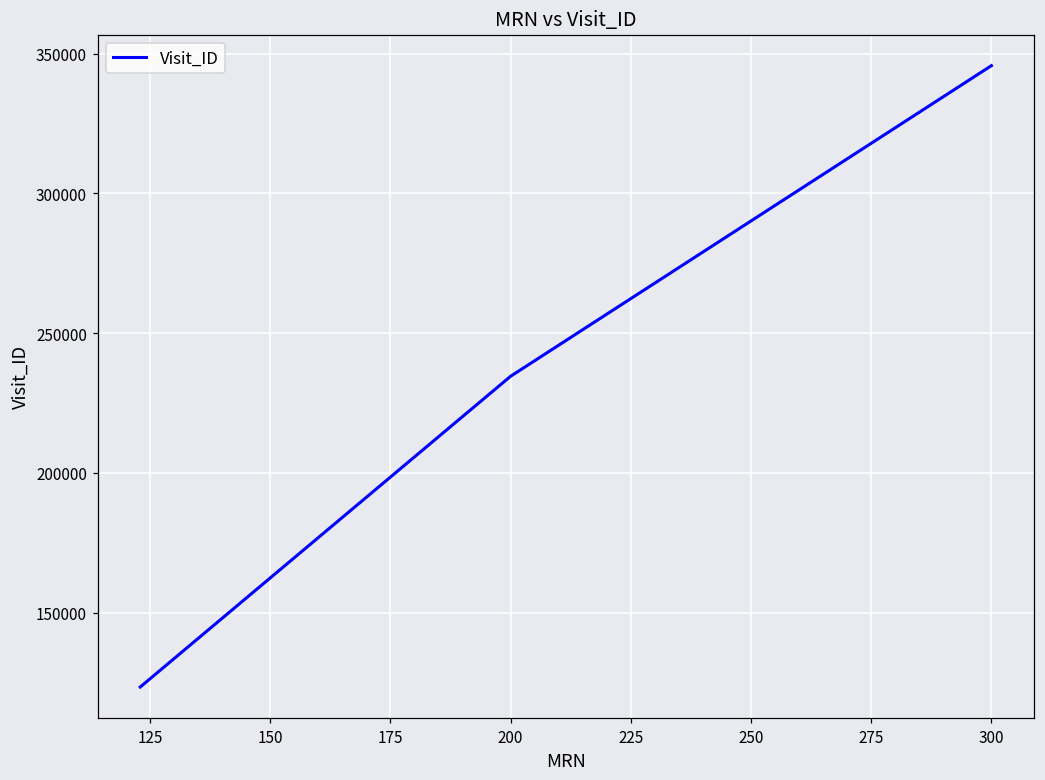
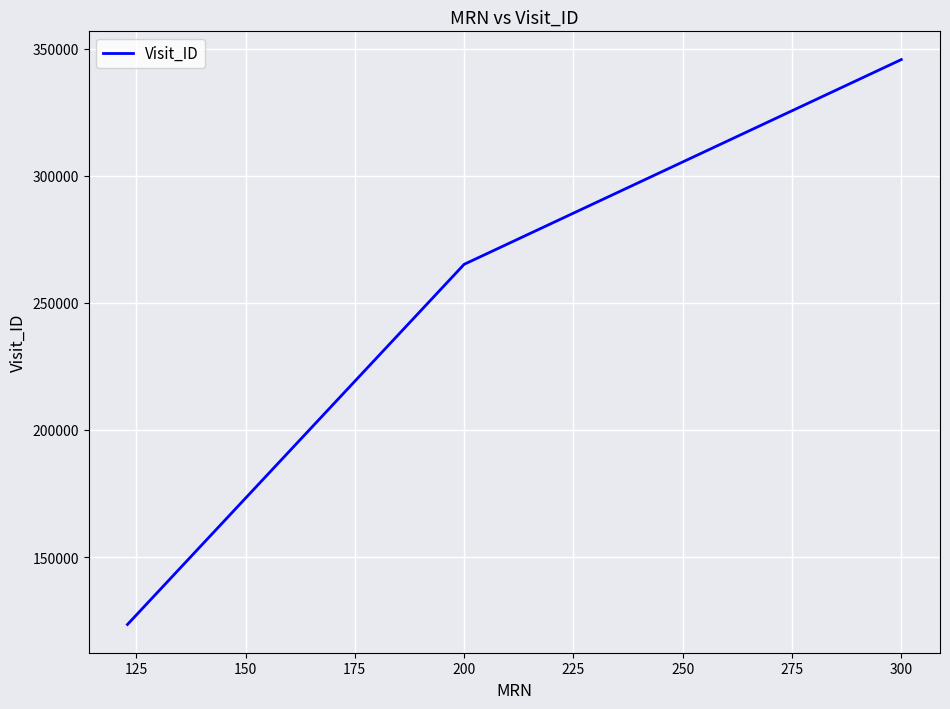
200: 235000 -> 265000
